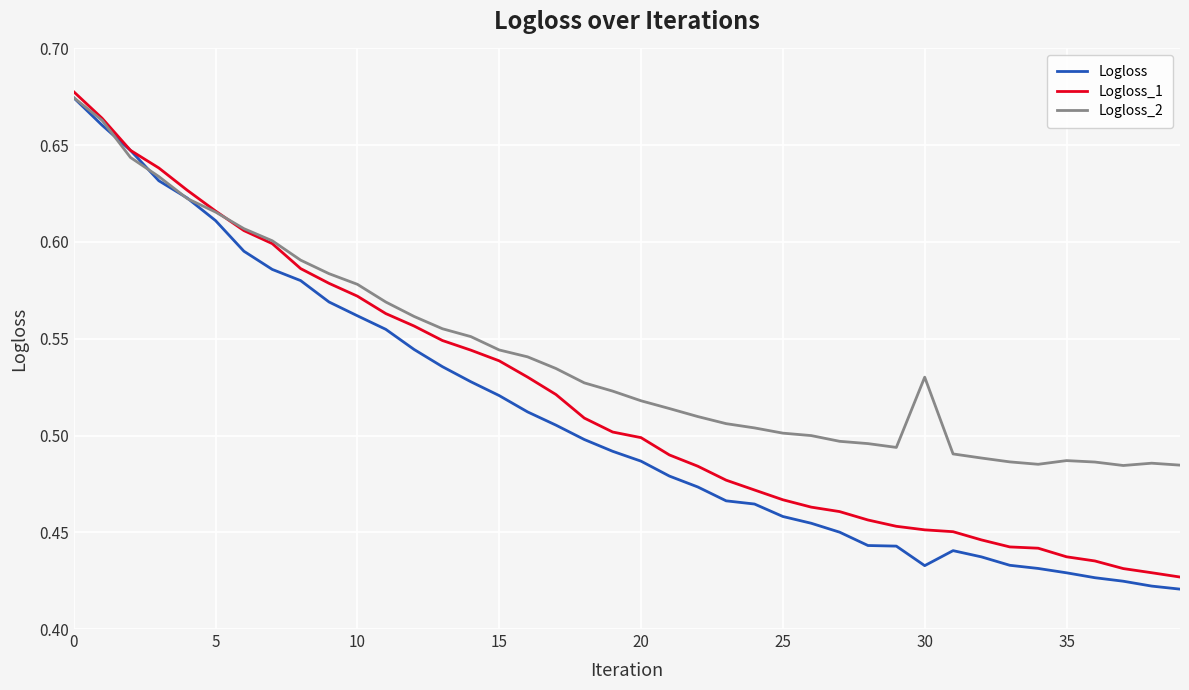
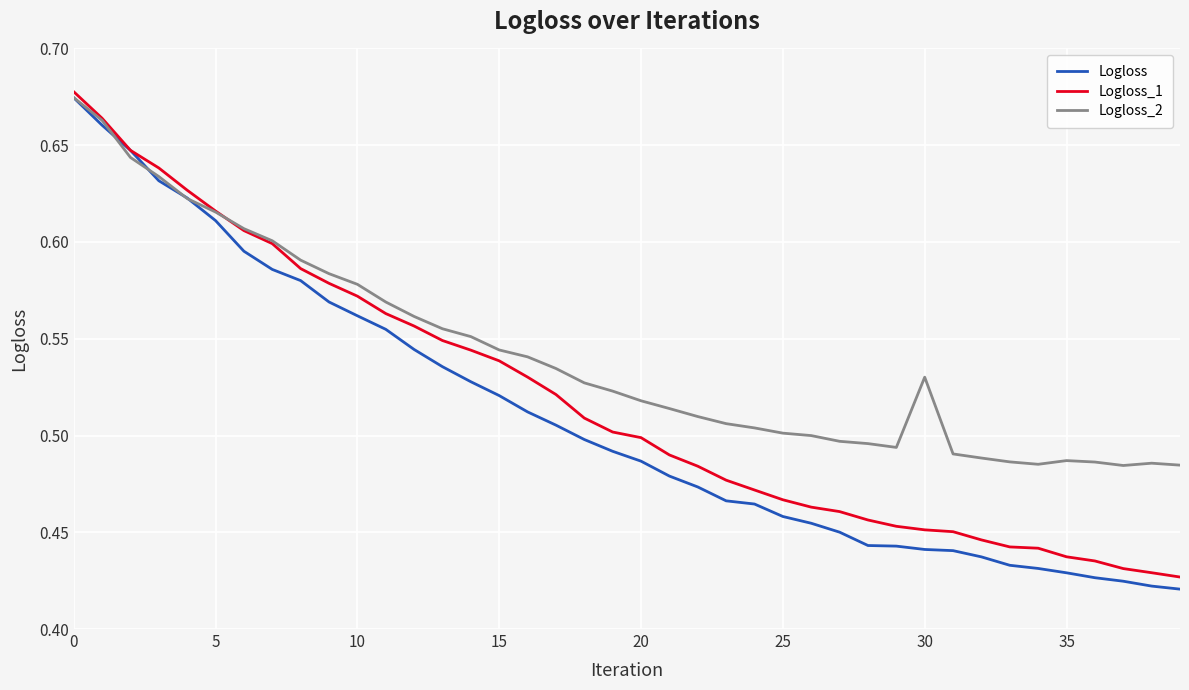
Logloss, 30: 0.433 -> 0.441
